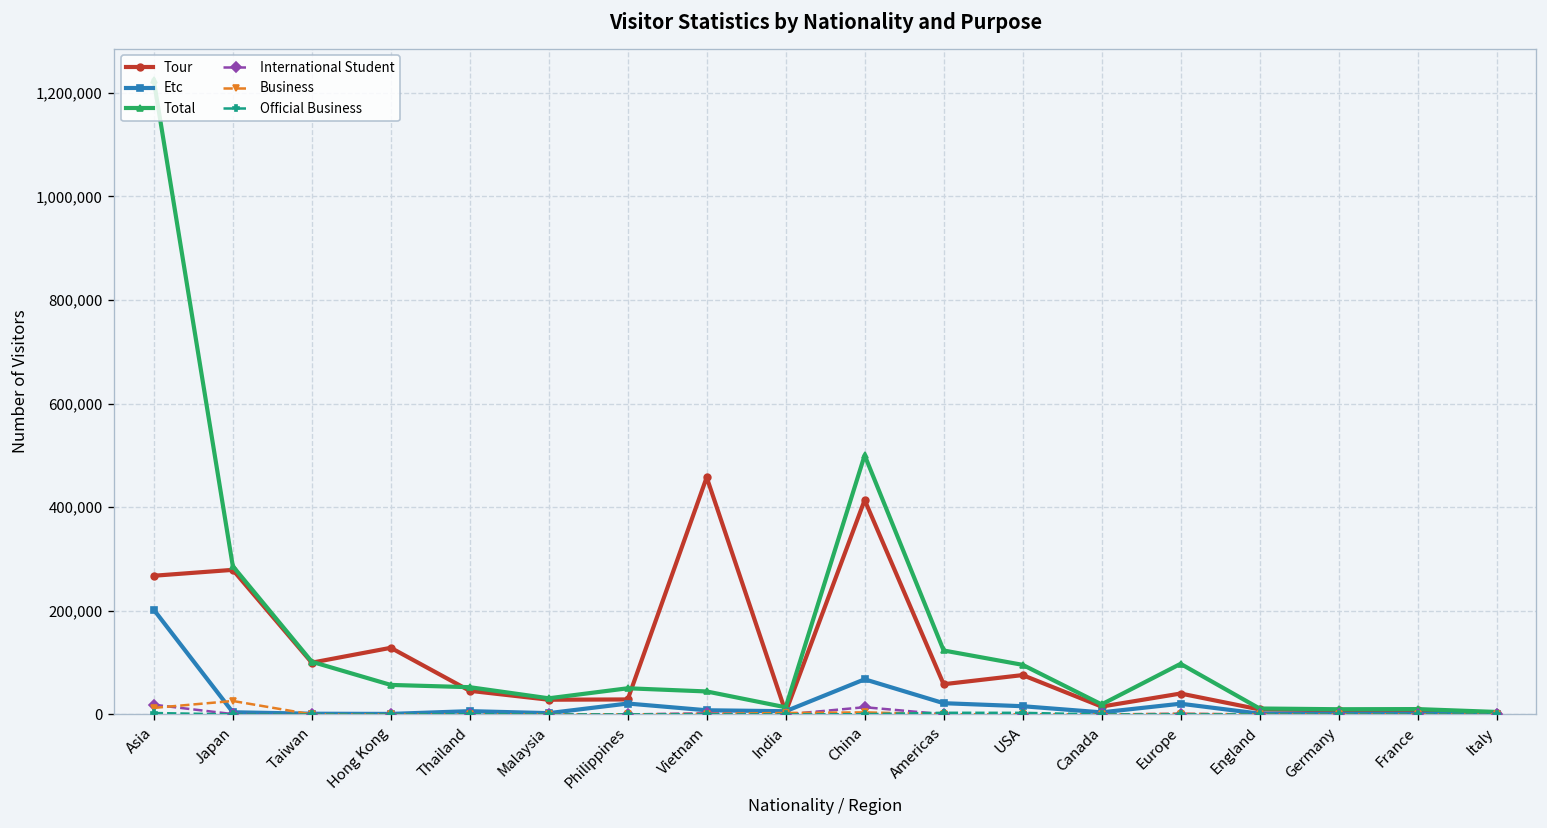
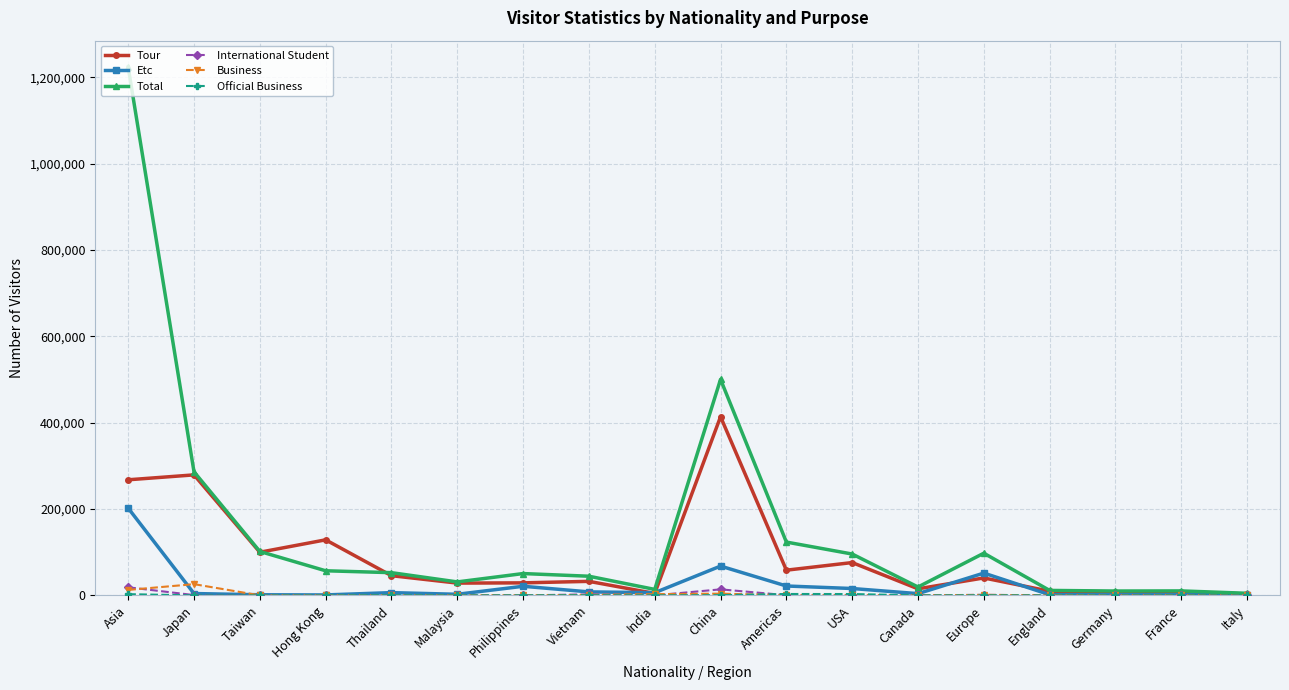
Tour, Vietnam: 460,000 -> 30,000
Etc, Europe: 20,000 -> 50,000
